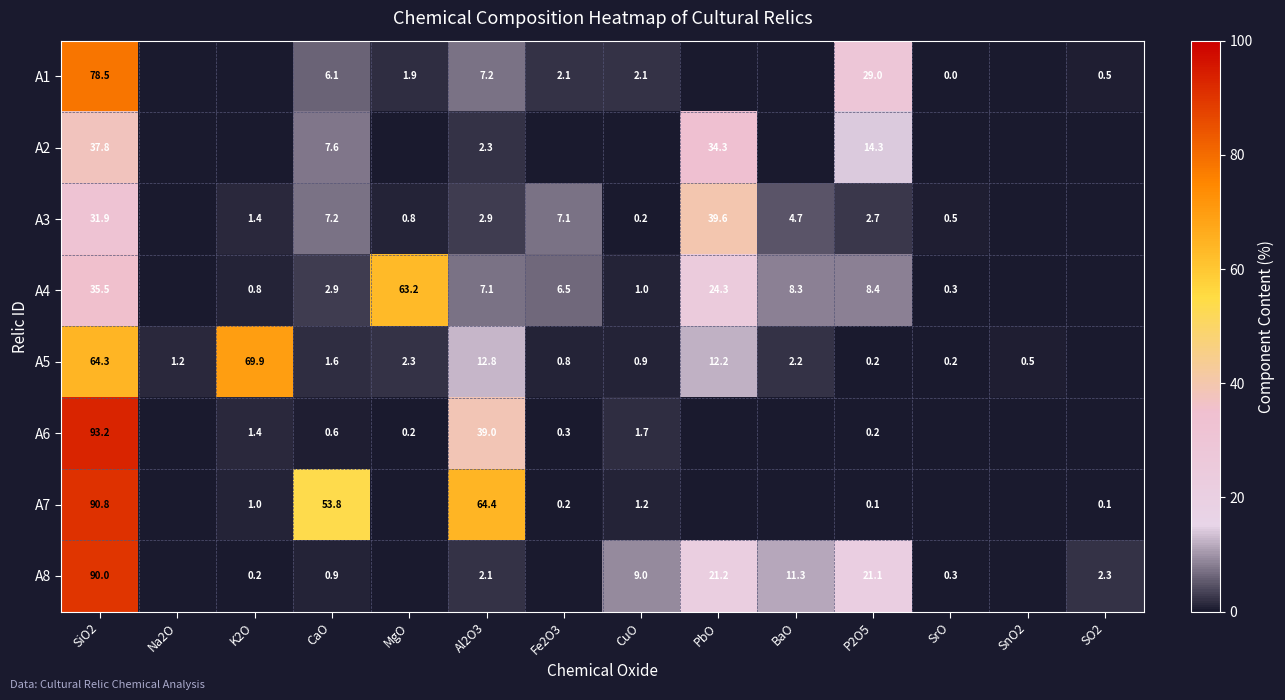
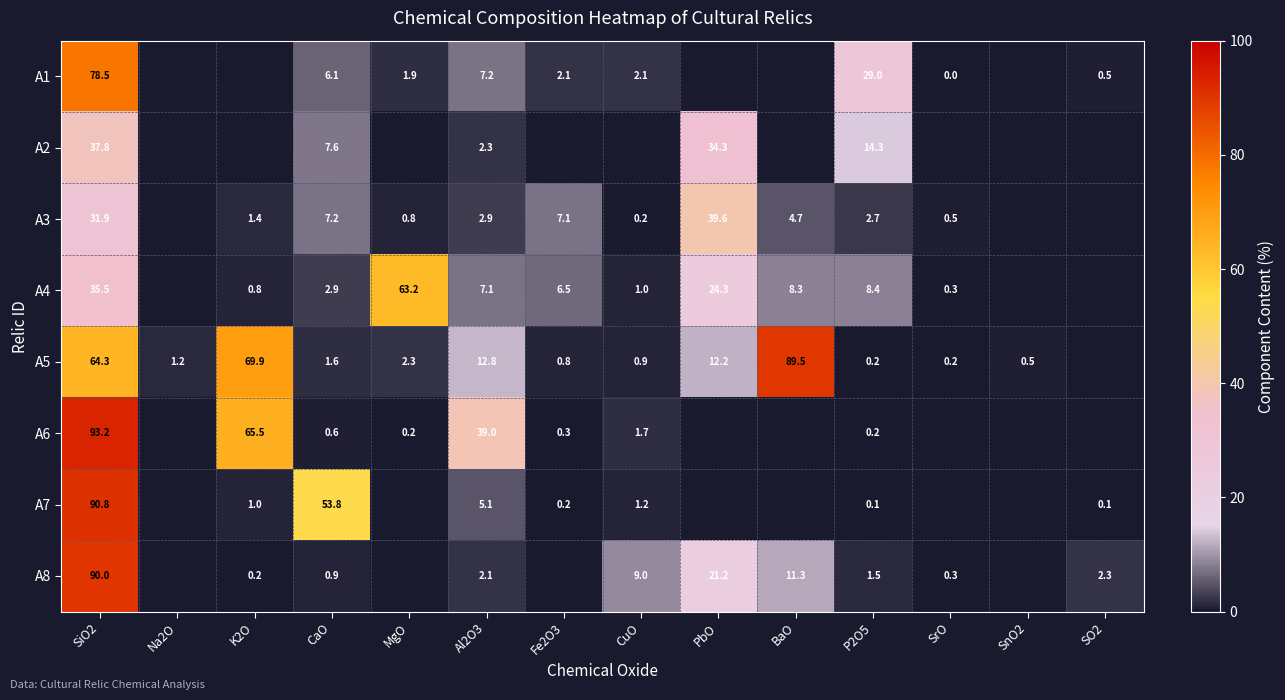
A5, BaO: 2.2 -> 89.5
A6, K2O: 1.4 -> 65.5
A7, Al2O3: 64.4 -> 5.1
A8, P2O5: 21.1 -> 1.5
